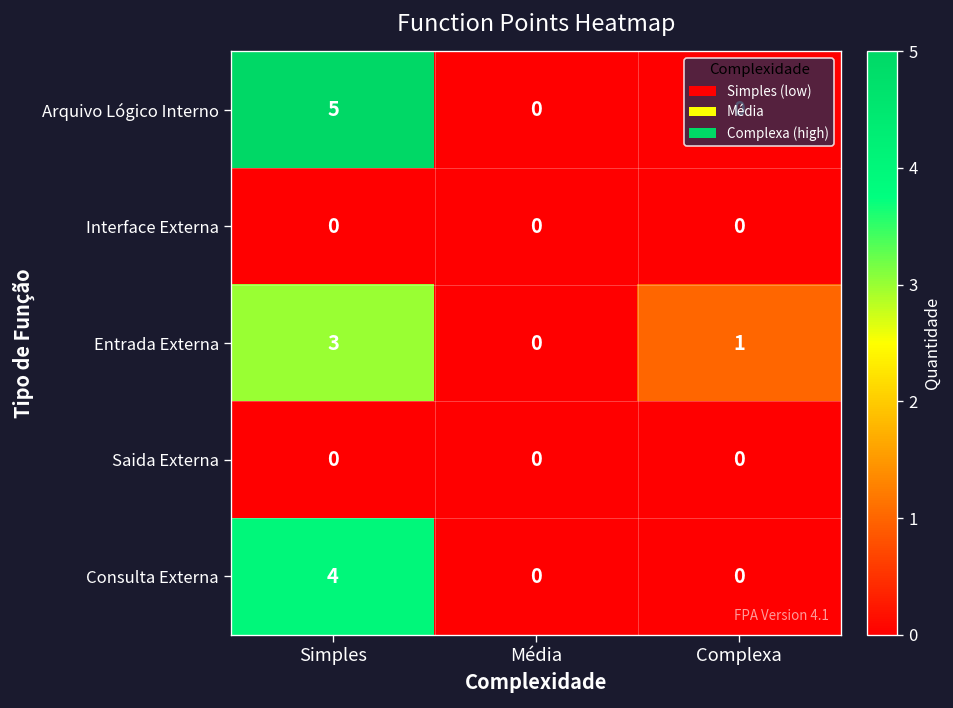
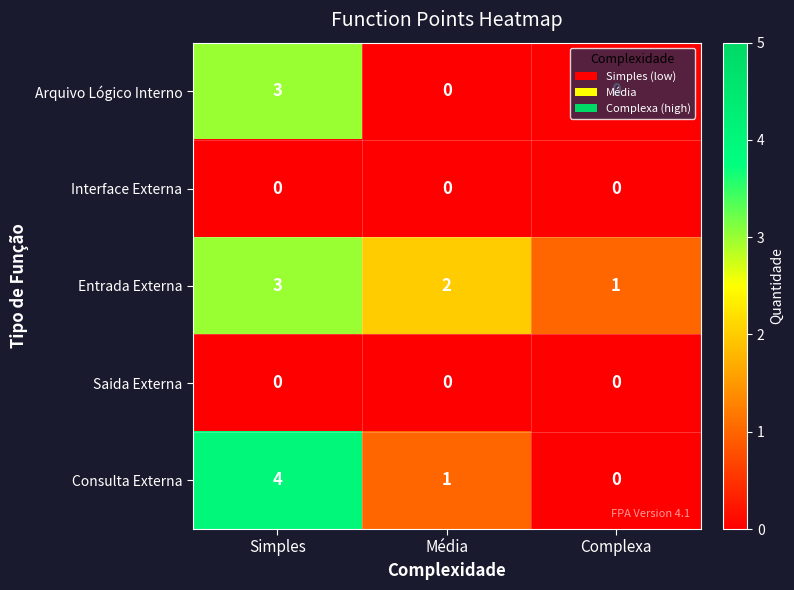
Arquivo Lógico Interno, Simples: 5 -> 3
Entrada Externa, Média: 0 -> 2
Consulta Externa, Média: 0 -> 1
